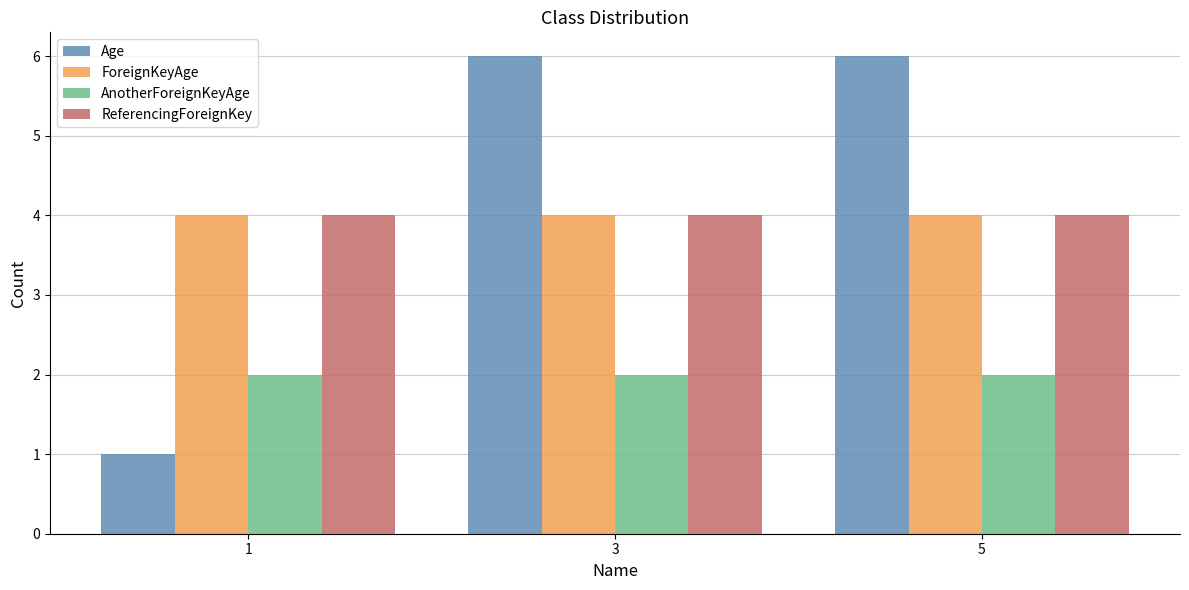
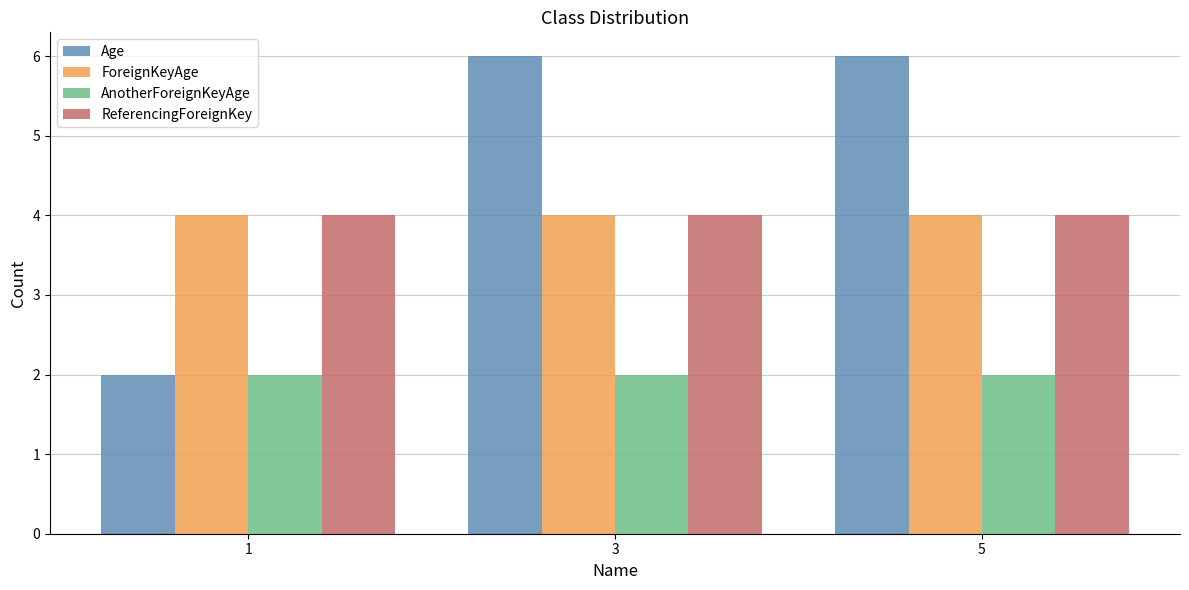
Age, 1: 1 -> 2
